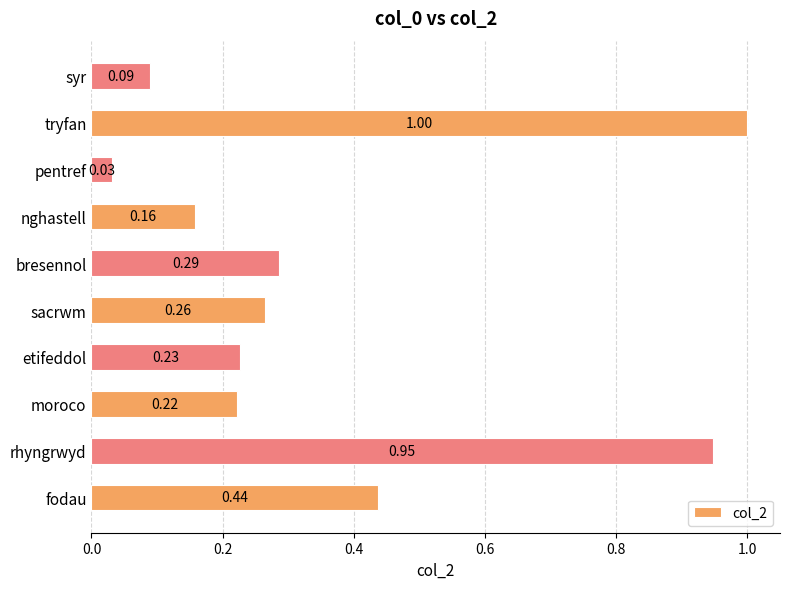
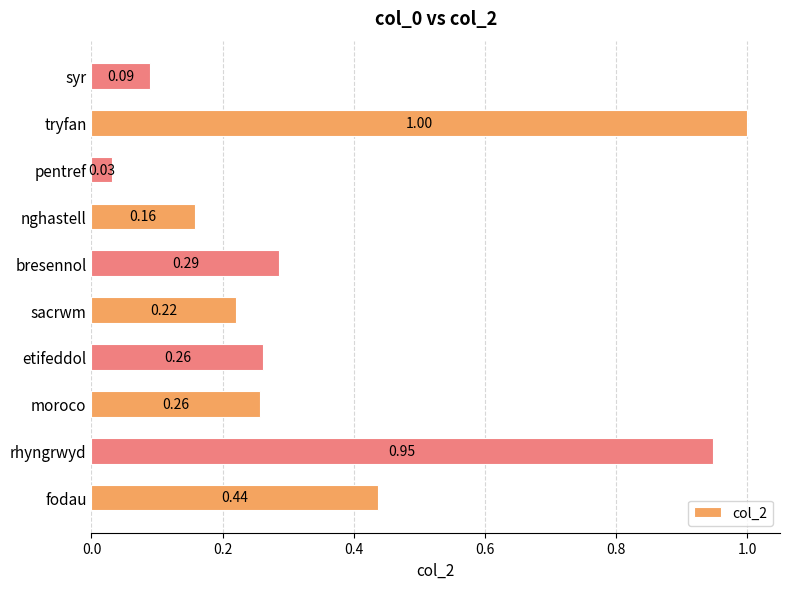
sacrwm: 0.26 -> 0.22
etifeddol: 0.23 -> 0.26
moroco: 0.22 -> 0.26
